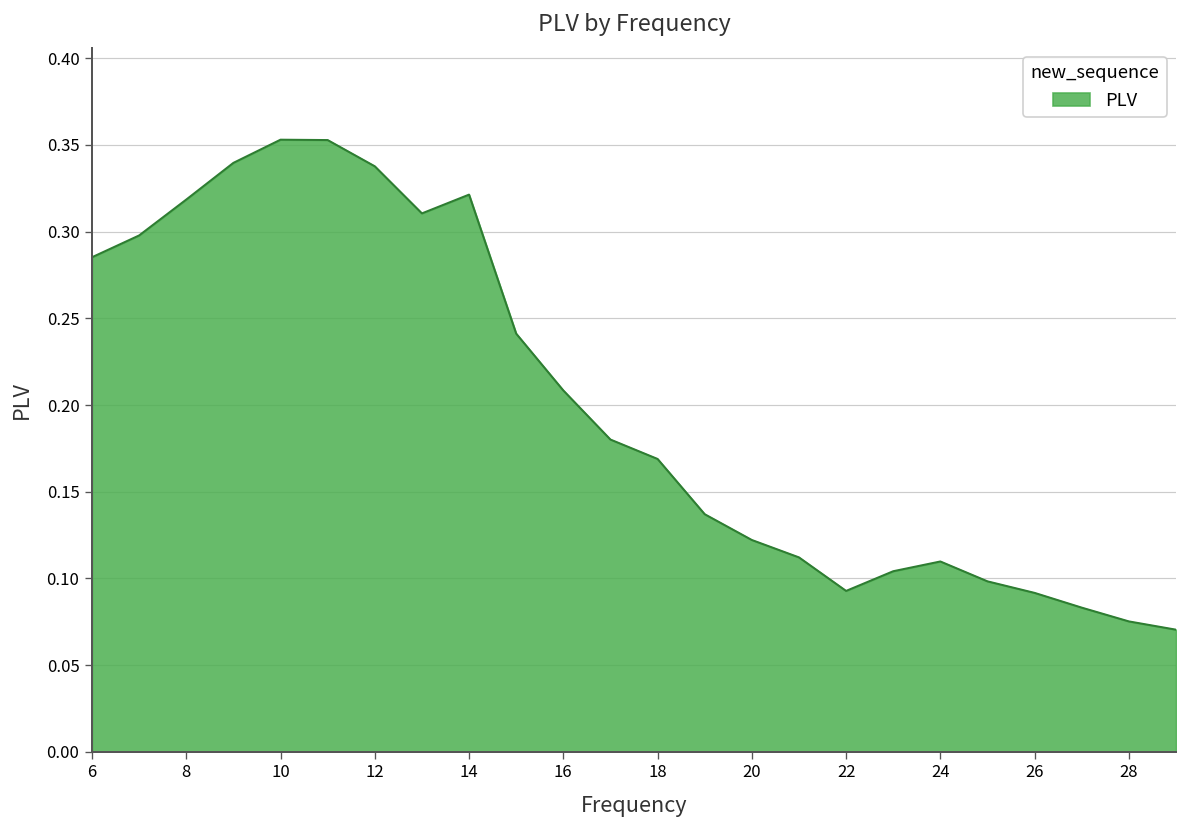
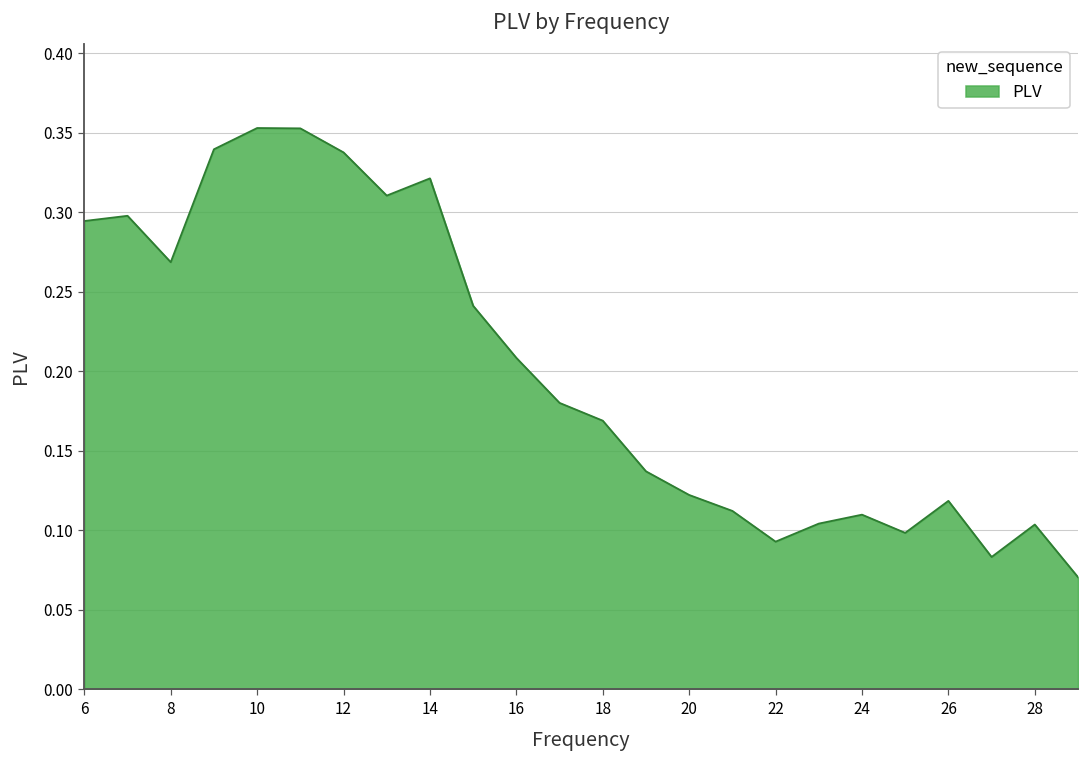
6: 0.285 -> 0.295
8: 0.319 -> 0.269
26: 0.092 -> 0.118
28: 0.075 -> 0.104
